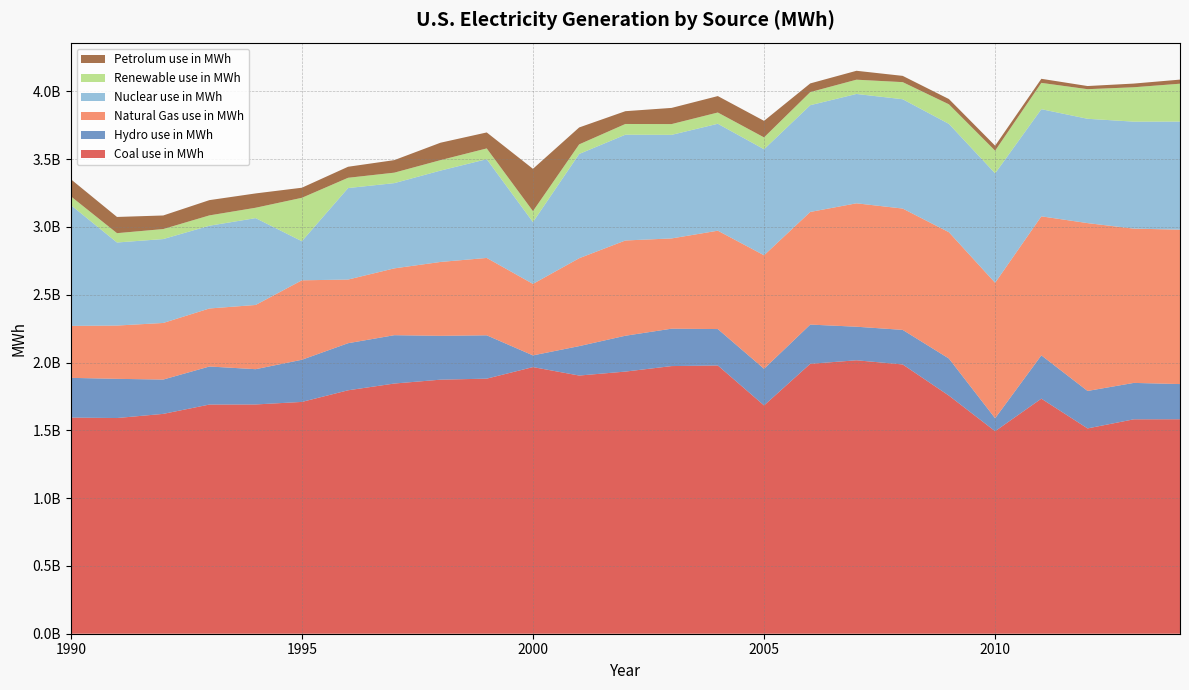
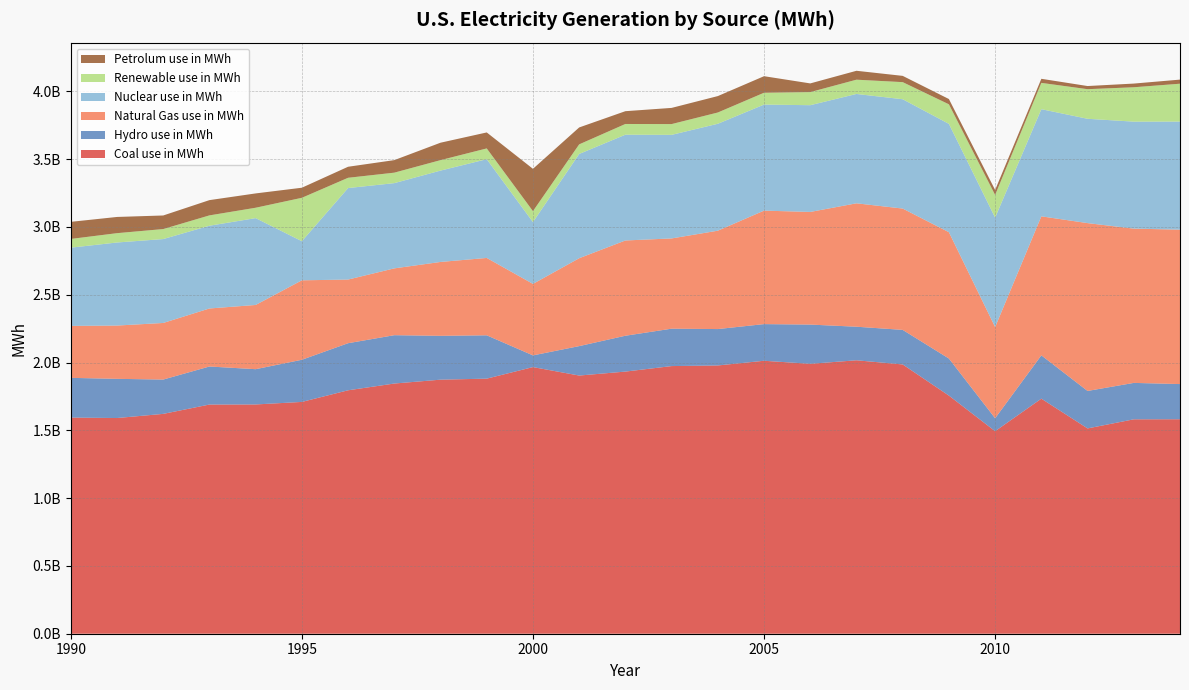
Nuclear use in MWh, 1990: 890000000 -> 580000000
Coal use in MWh, 2005: 1680000000 -> 2010000000
Natural Gas use in MWh, 2010: 1000000000 -> 670000000
